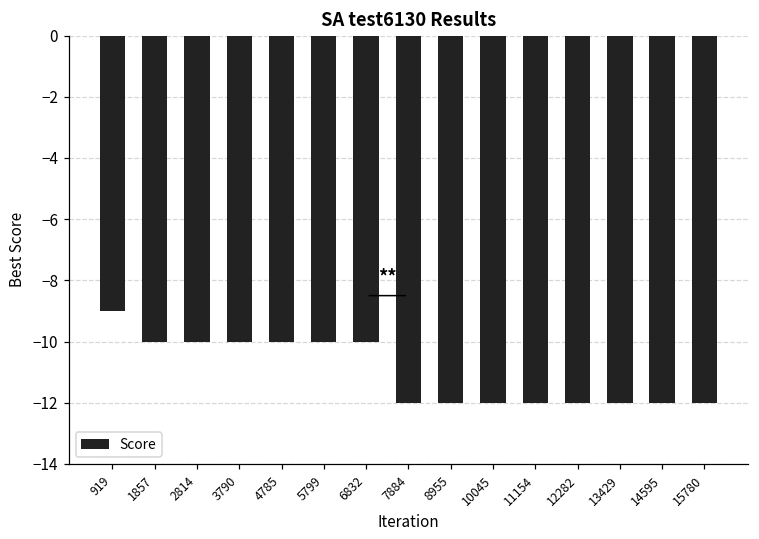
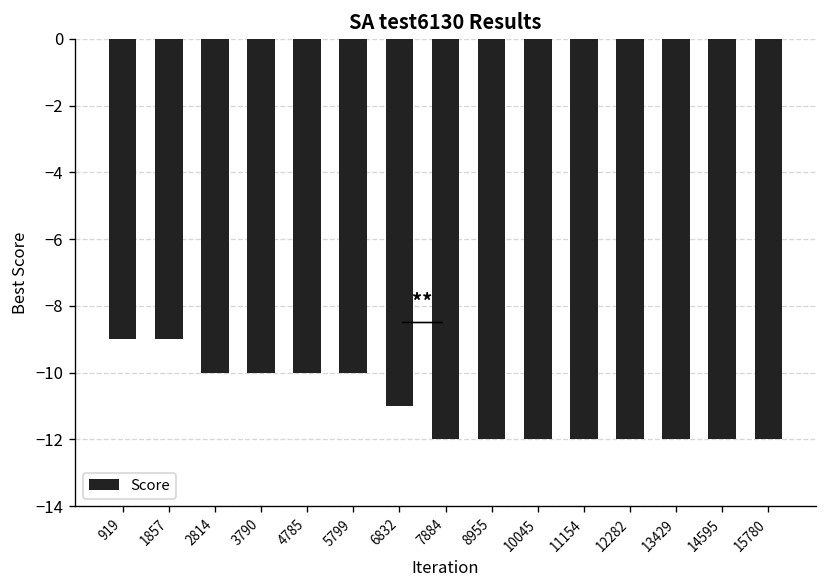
1857: -10 -> -9
6832: -10 -> -11
